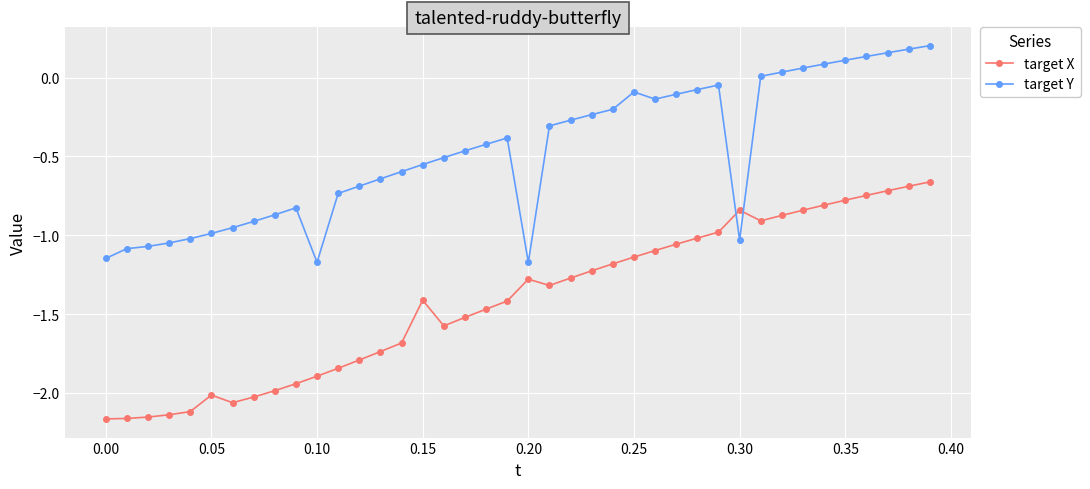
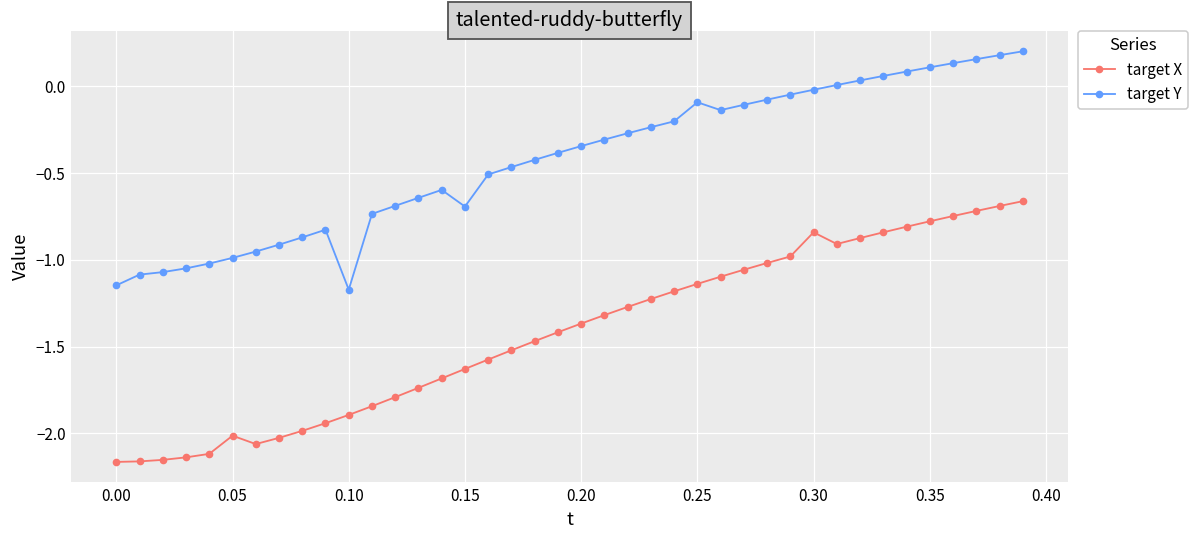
target X, 0.15: -1.41 -> -1.63
target Y, 0.15: -0.55 -> -0.69
target X, 0.20: -1.28 -> -1.37
target Y, 0.20: -1.17 -> -0.34
target Y, 0.30: -1.03 -> -0.02
